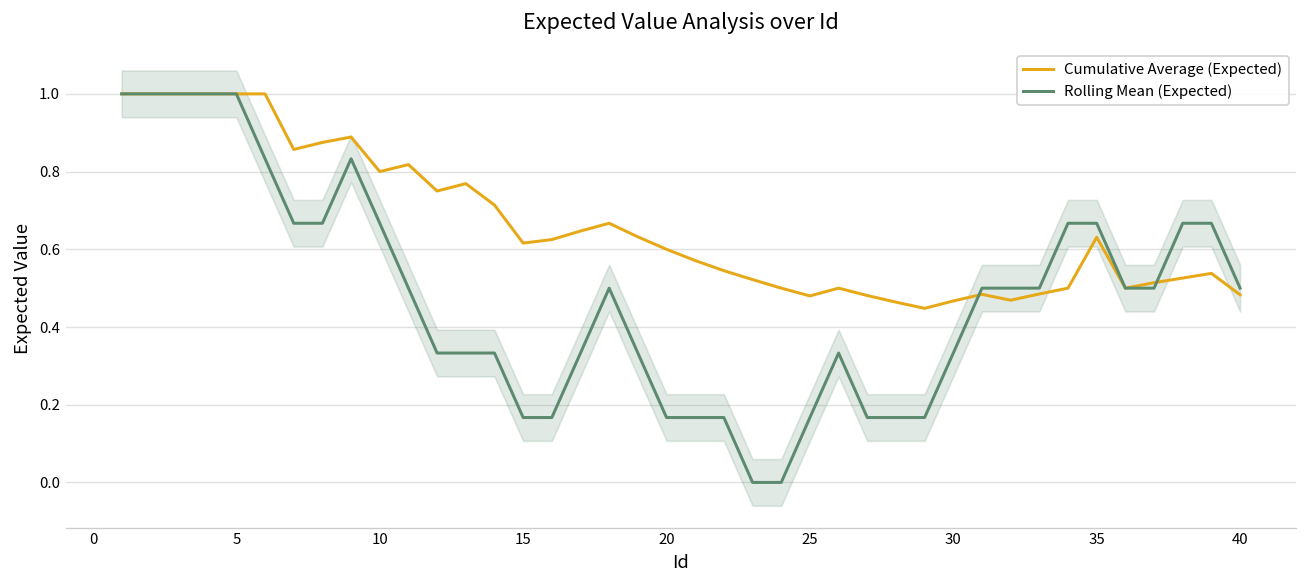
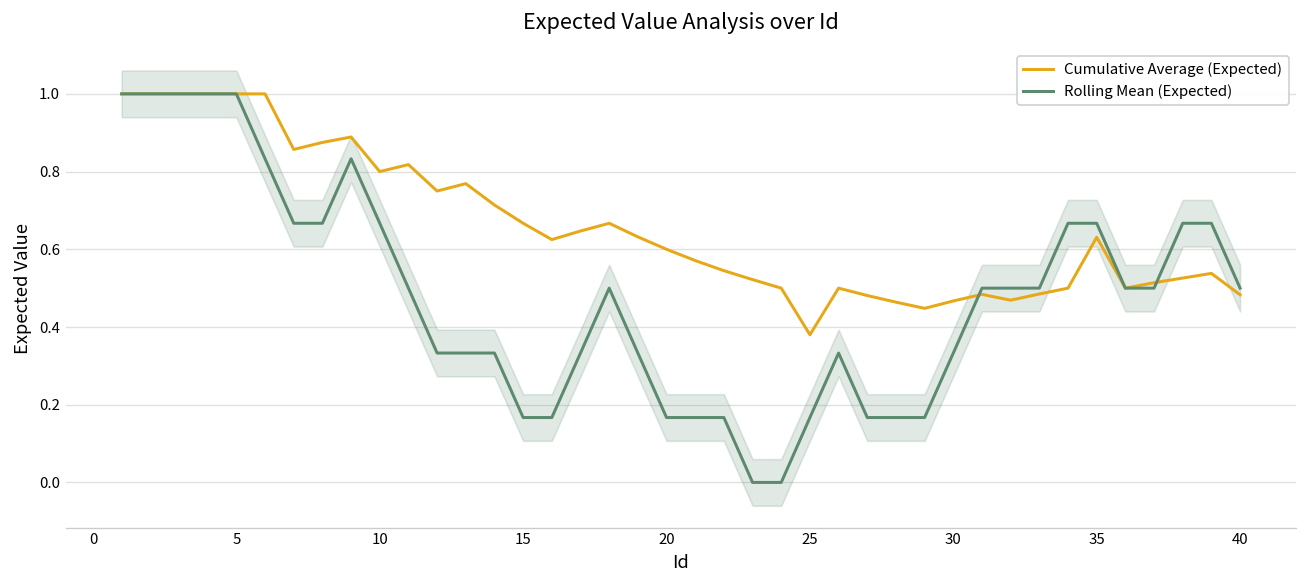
Cumulative Average (Expected), 15: 0.62 -> 0.67
Cumulative Average (Expected), 25: 0.48 -> 0.38
